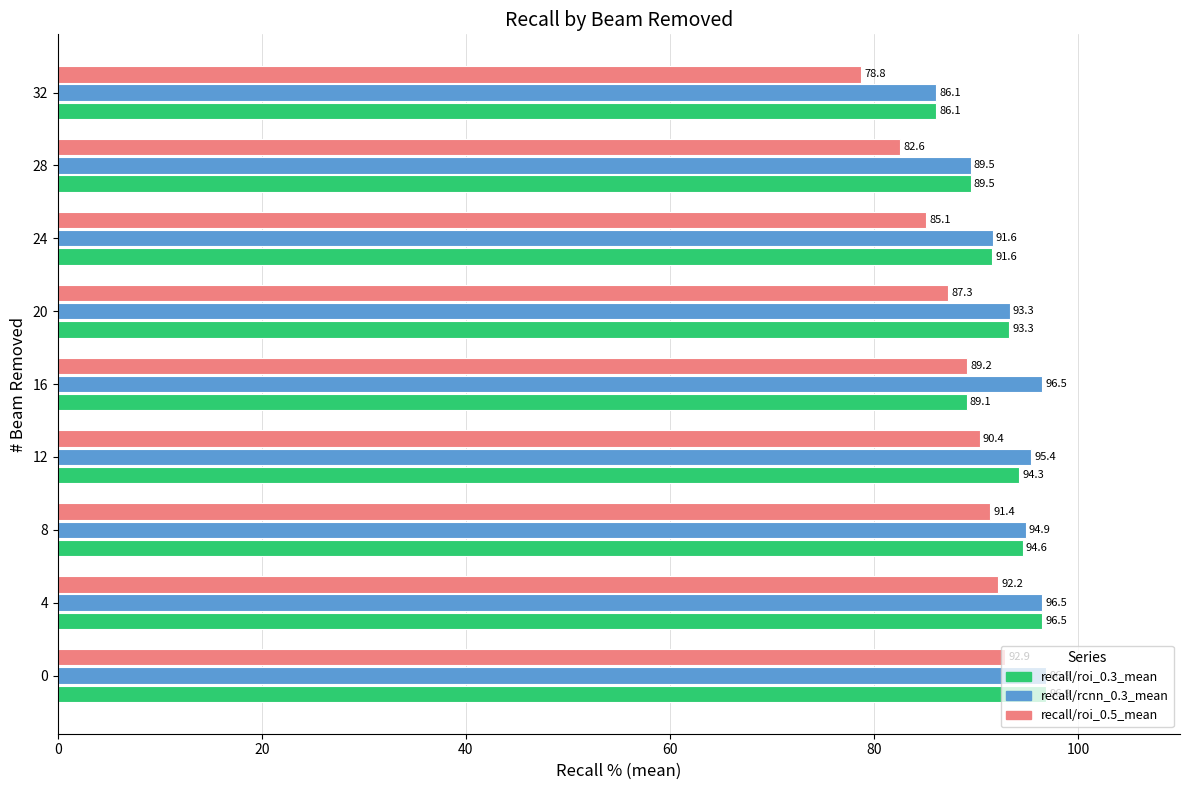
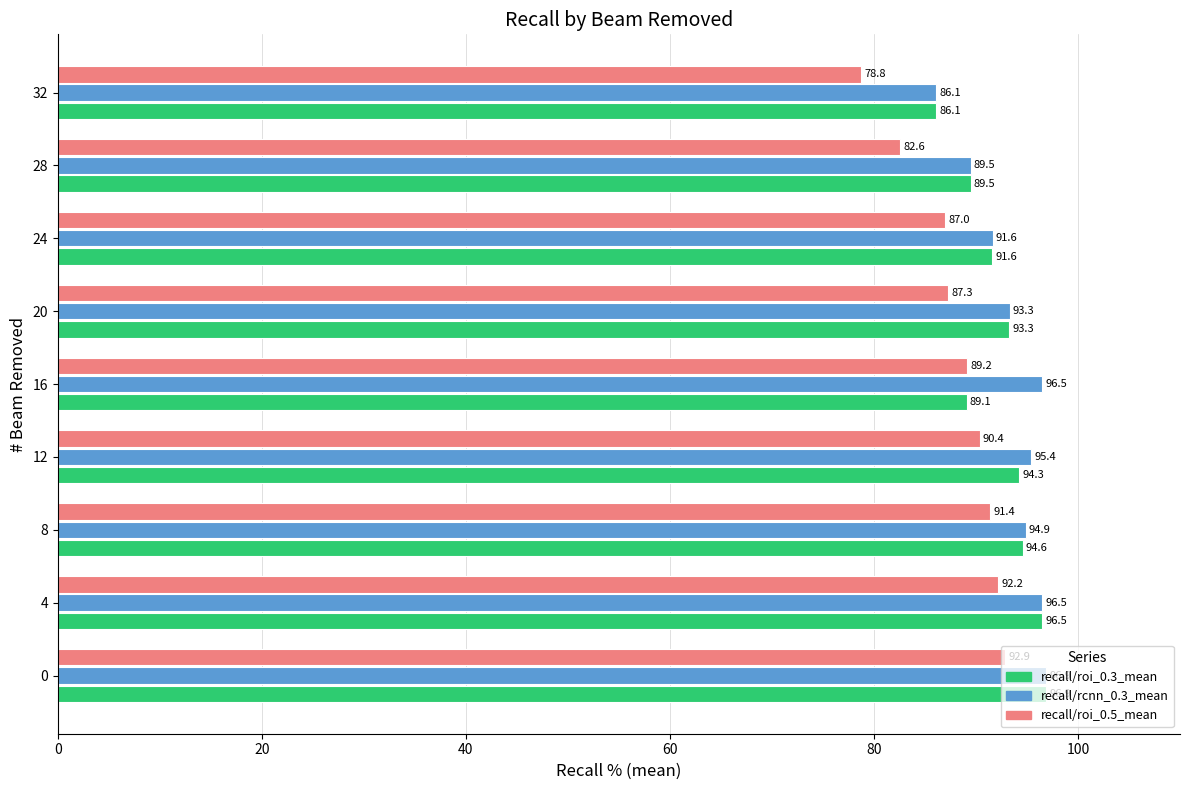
recall/roi_0.5_mean, 24: 85.1 -> 87.0
